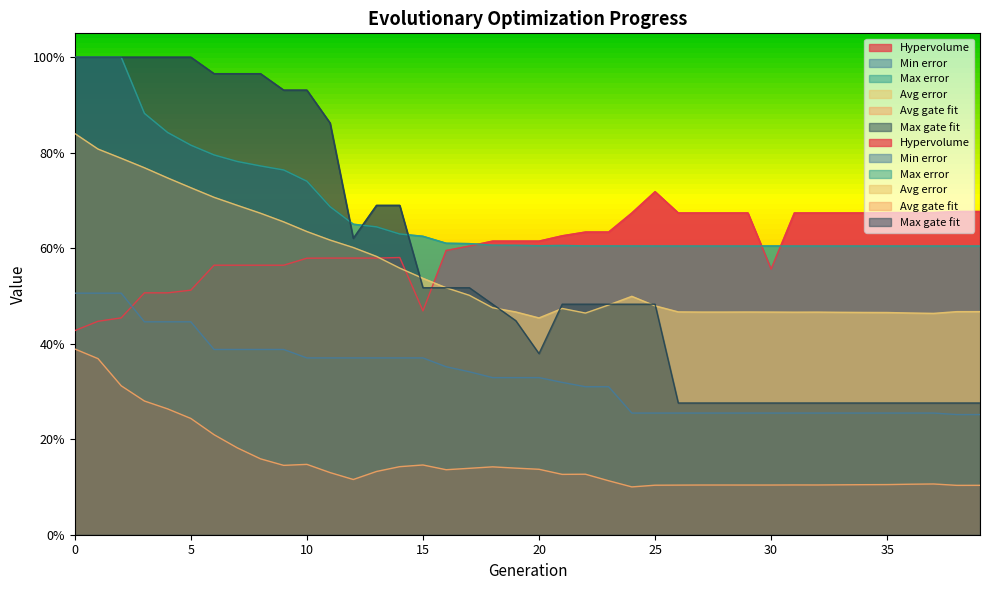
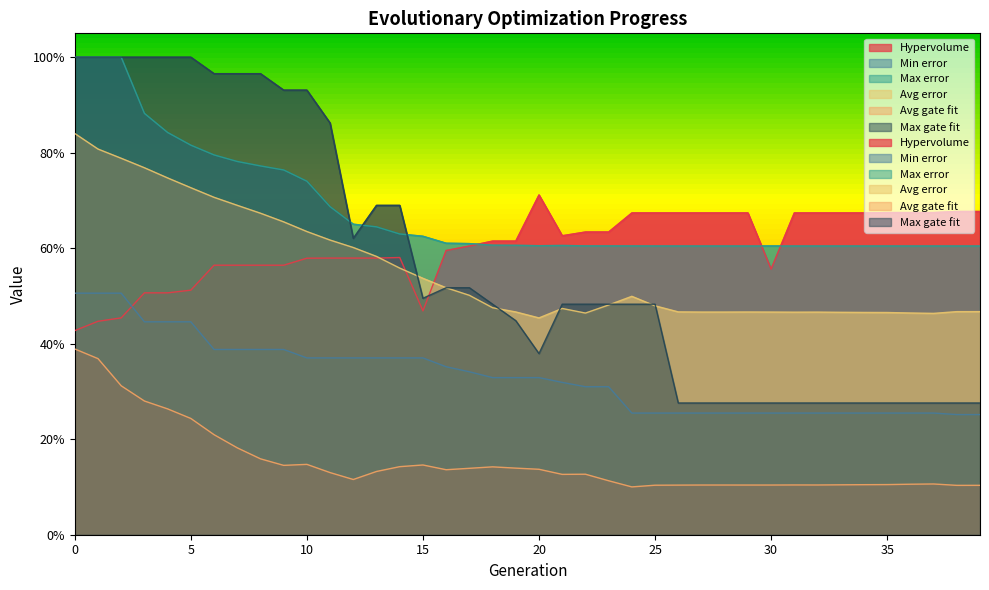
Max gate fit, 15: 52% -> 50%
Hypervolume, 20: 61% -> 71%
Hypervolume, 25: 72% -> 67%
